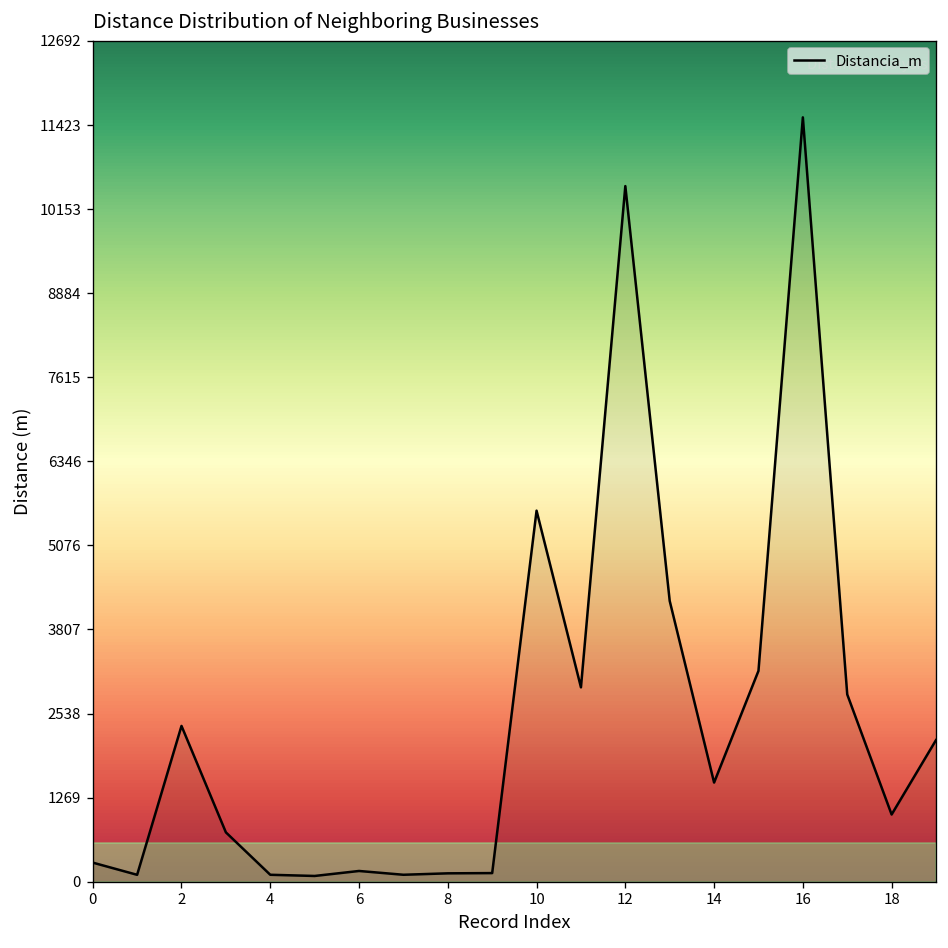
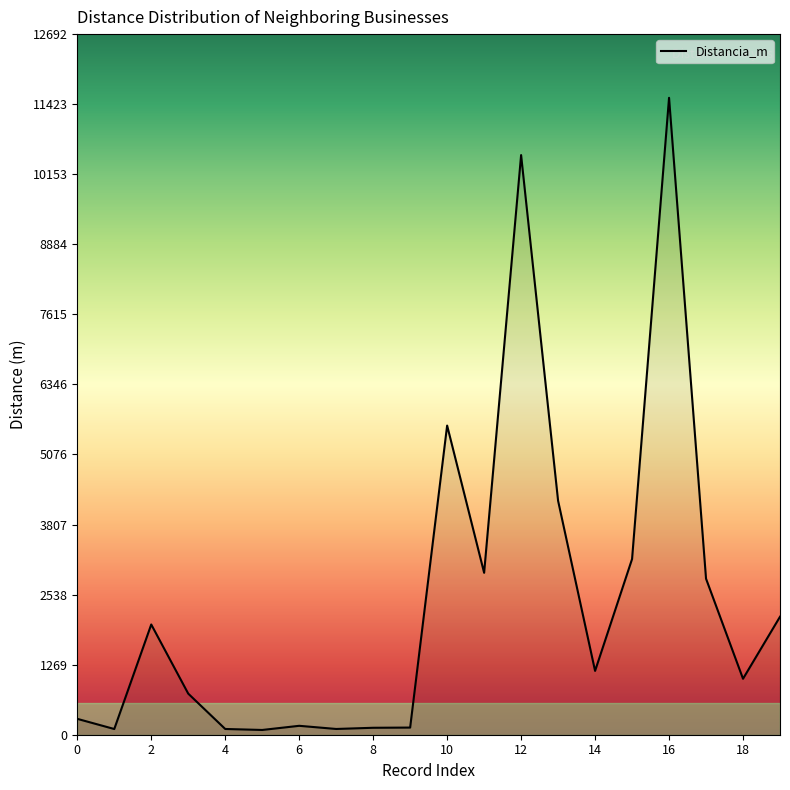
2: 2400 -> 2000
14: 1500 -> 1200
